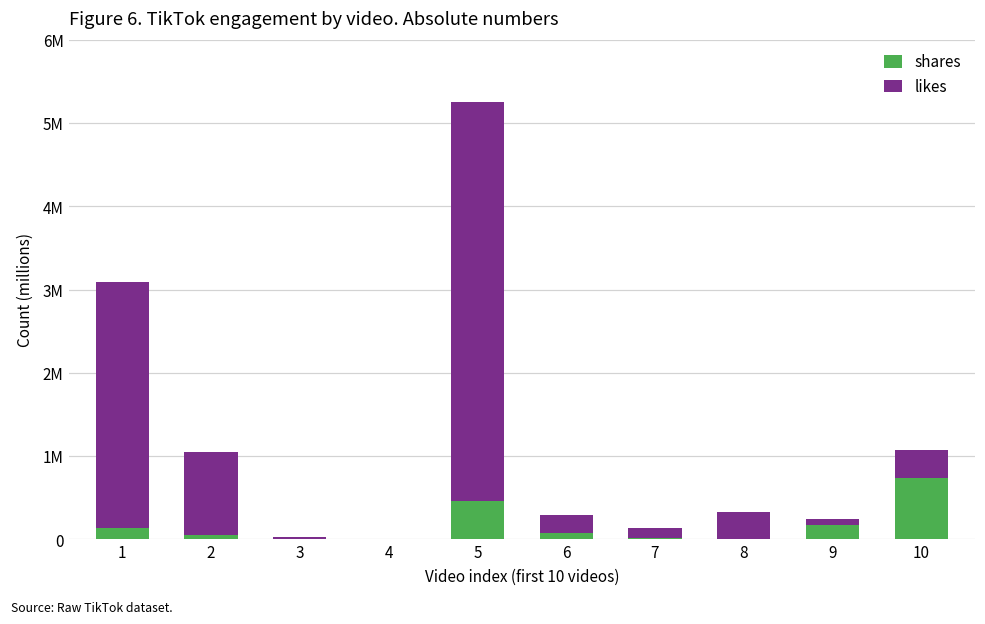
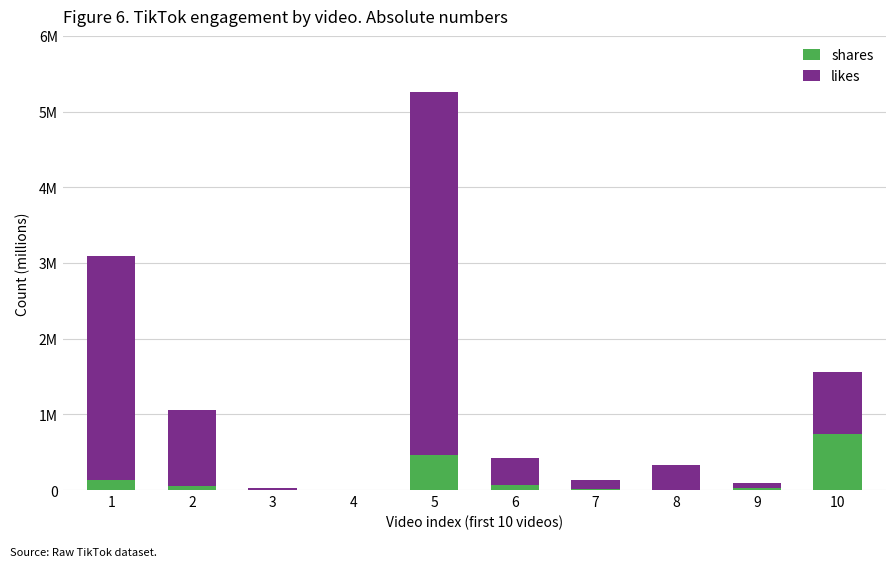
likes, 6: 200000 -> 400000
shares, 9: 200000 -> 0
likes, 10: 300000 -> 800000
